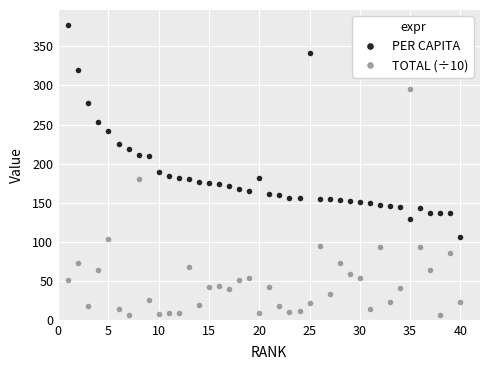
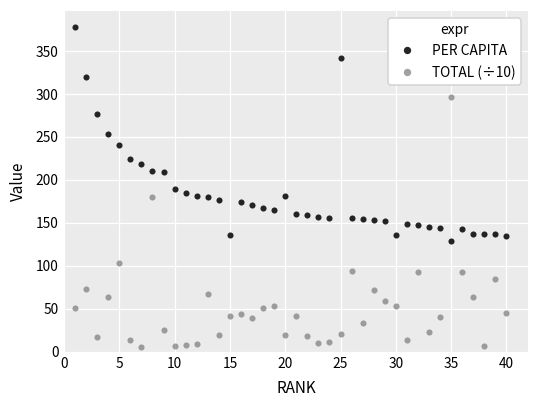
PER CAPITA, 15: 180 -> 140
TOTAL (÷10), 20: 10 -> 20
PER CAPITA, 30: 150 -> 140
PER CAPITA, 40: 110 -> 140
TOTAL (÷10), 40: 20 -> 50
